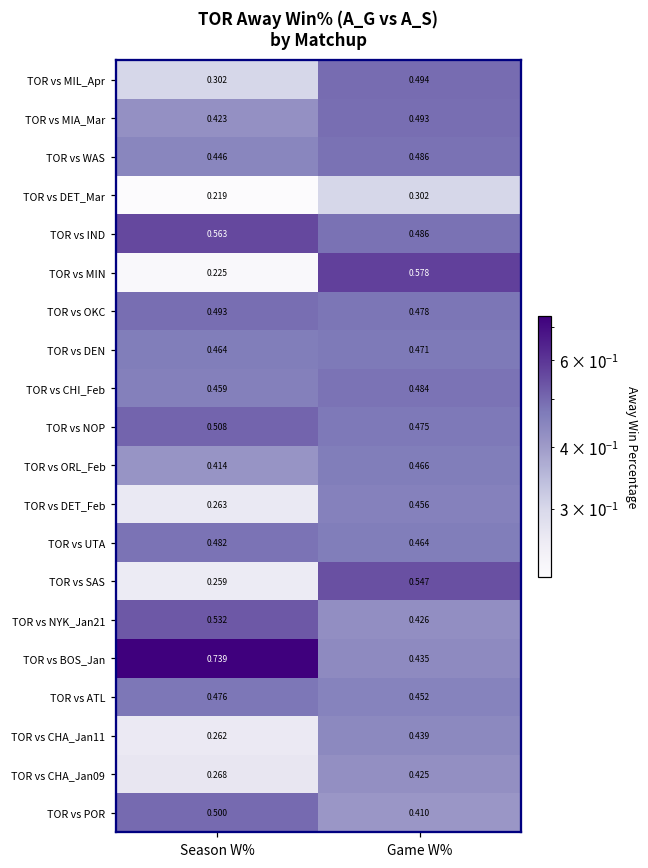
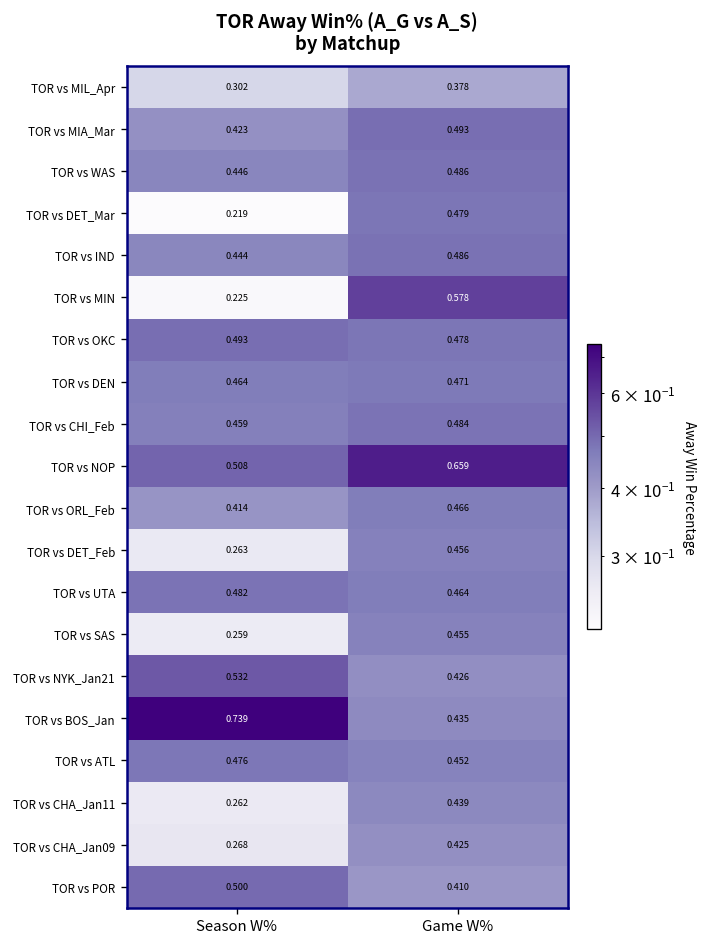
TOR vs MIL_Apr, Game W%: 0.494 -> 0.378
TOR vs DET_Mar, Game W%: 0.302 -> 0.479
TOR vs IND, Season W%: 0.563 -> 0.444
TOR vs NOP, Game W%: 0.475 -> 0.659
TOR vs SAS, Game W%: 0.547 -> 0.455
